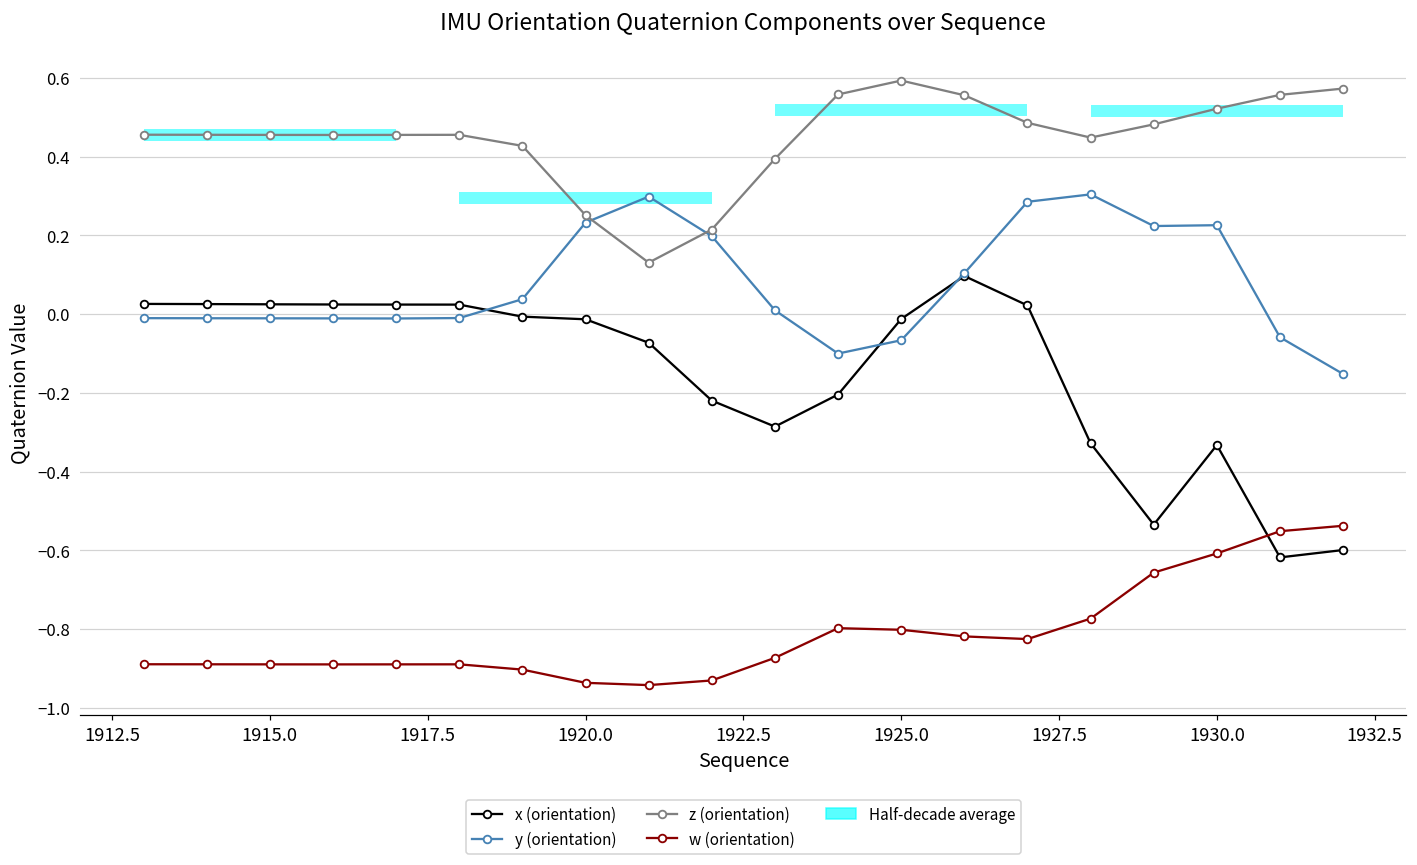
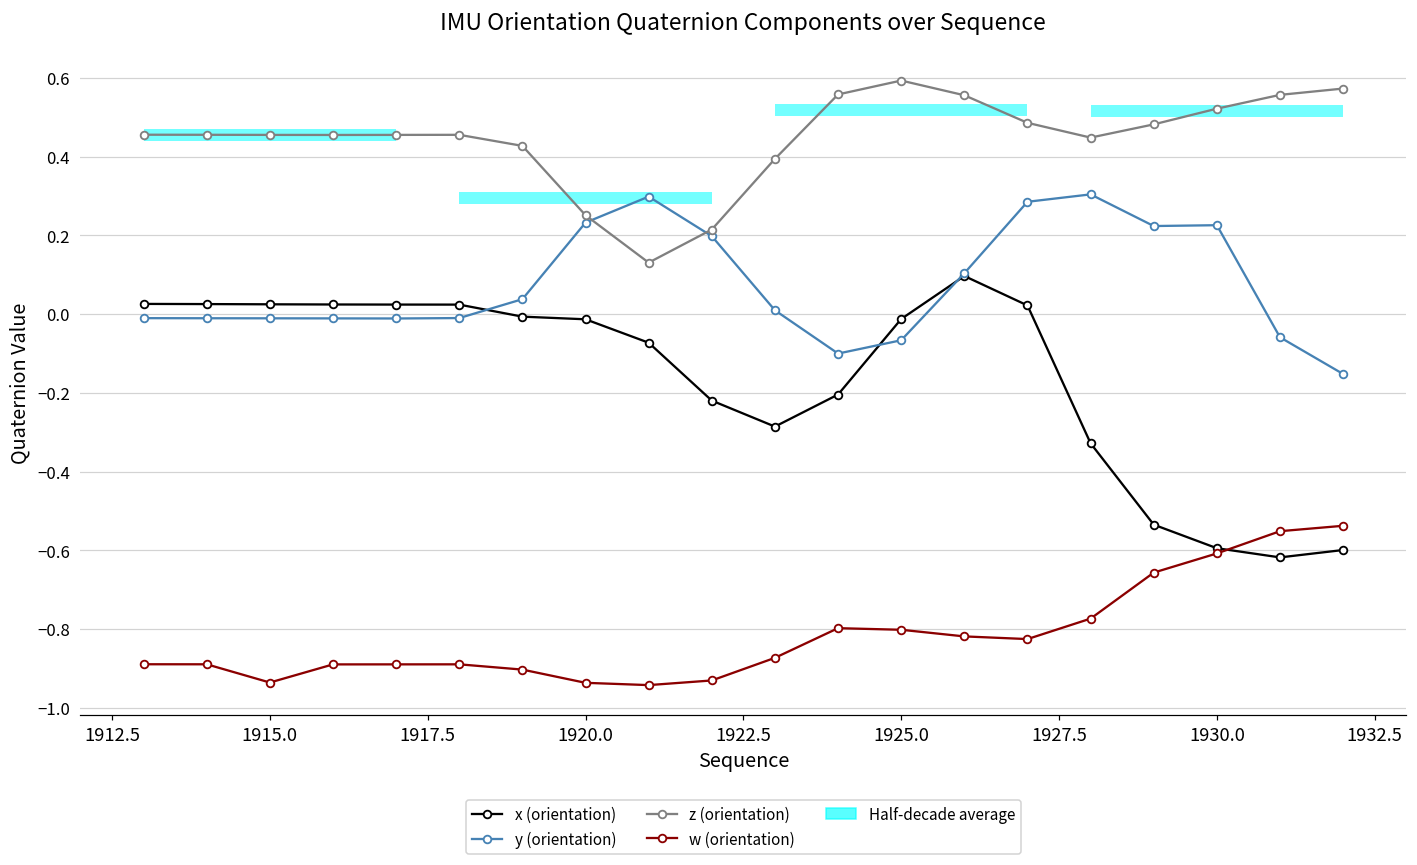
w (orientation), 1915.0: -0.89 -> -0.94
x (orientation), 1930.0: -0.33 -> -0.59
